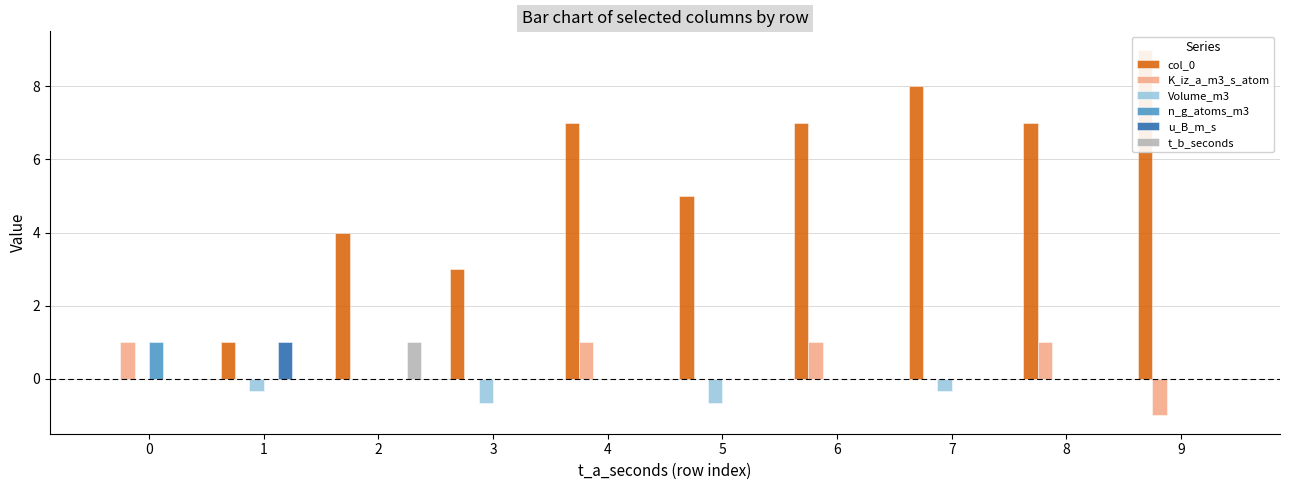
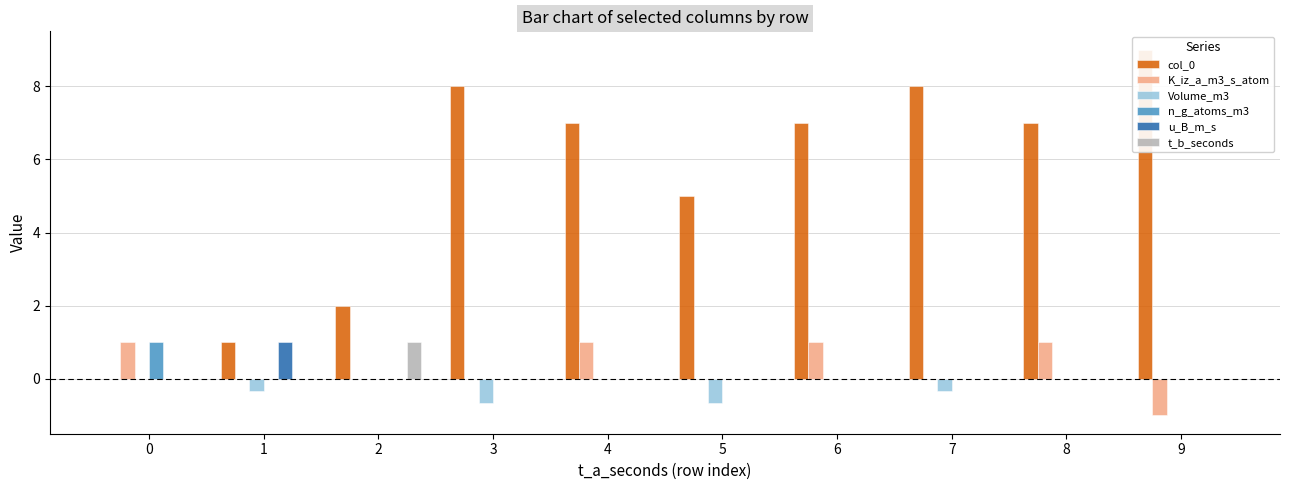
col_0, 2: 4 -> 2
col_0, 3: 3 -> 8
